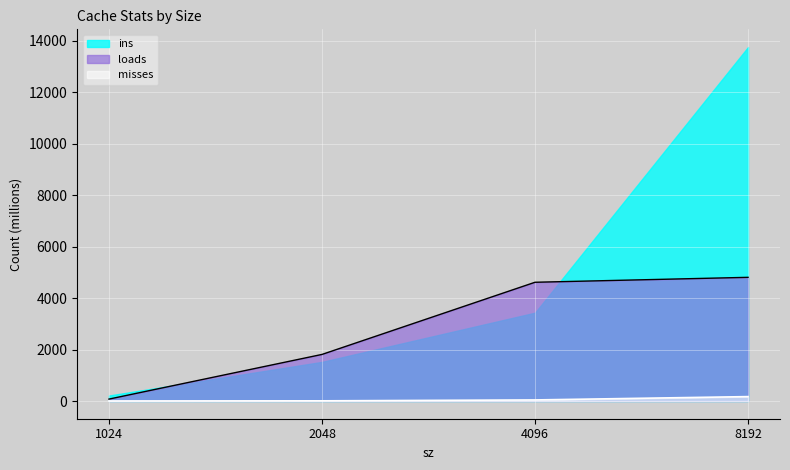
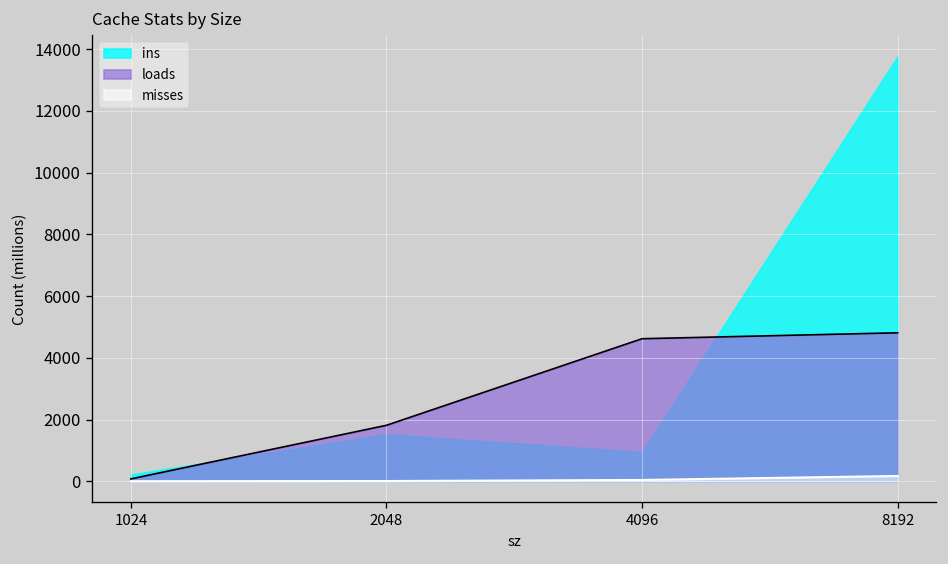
ins, 4096: 3400 -> 900
